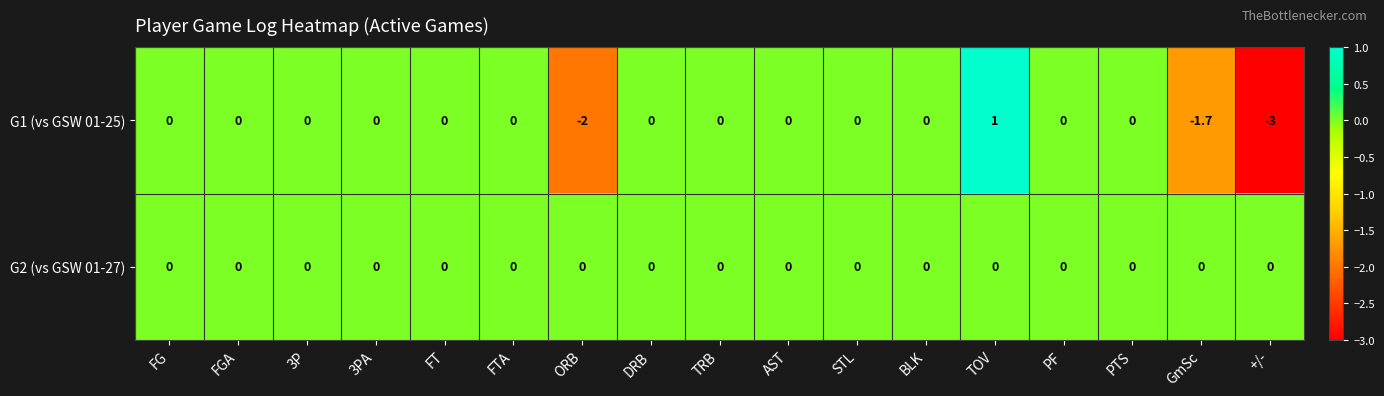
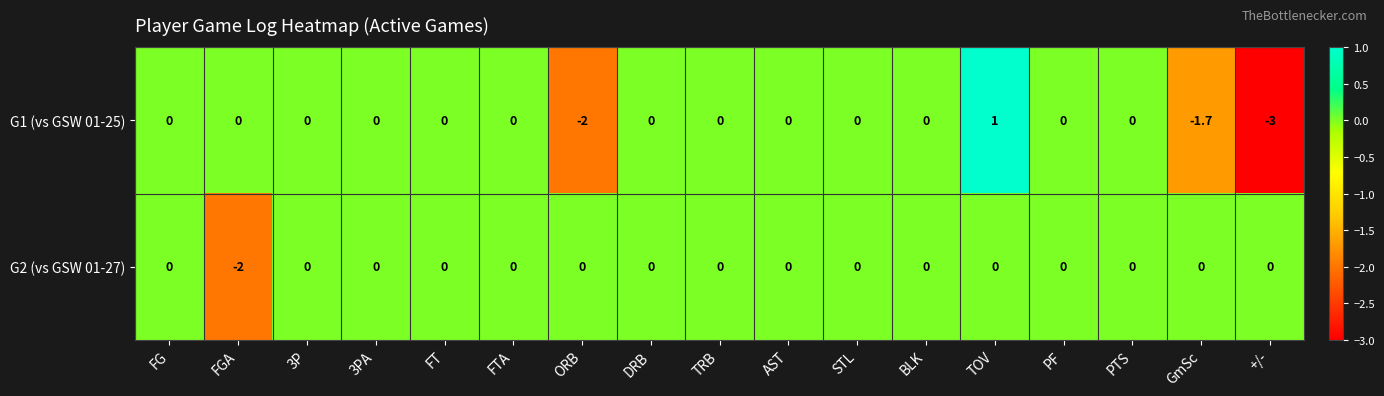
G2 (vs GSW 01-27), FGA: 0 -> -2
